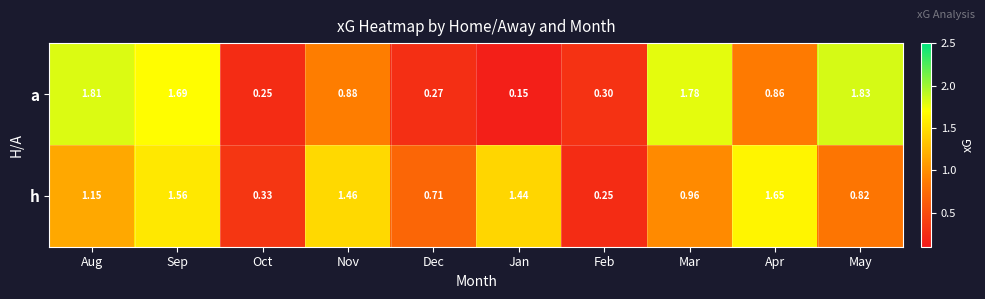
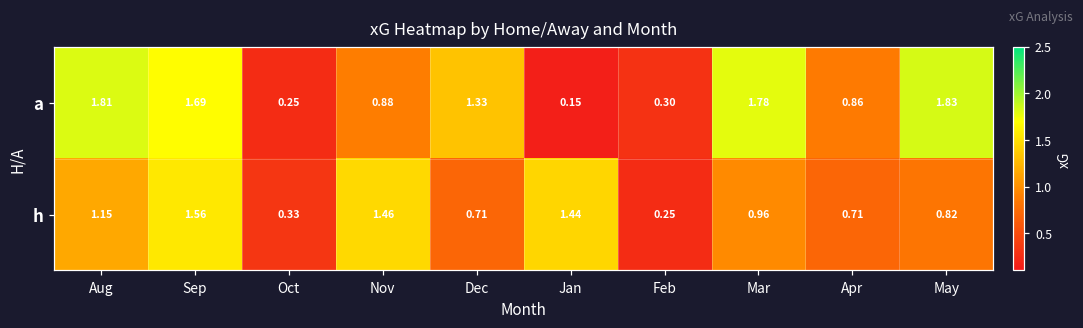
a, Dec: 0.27 -> 1.33
h, Apr: 1.65 -> 0.71
